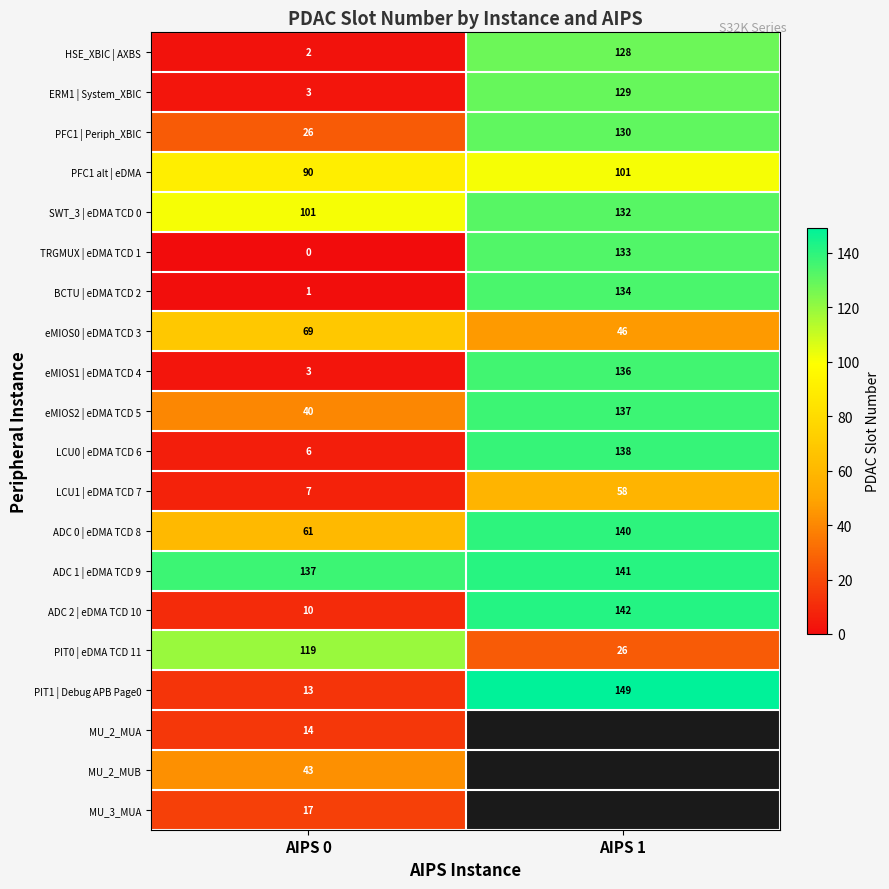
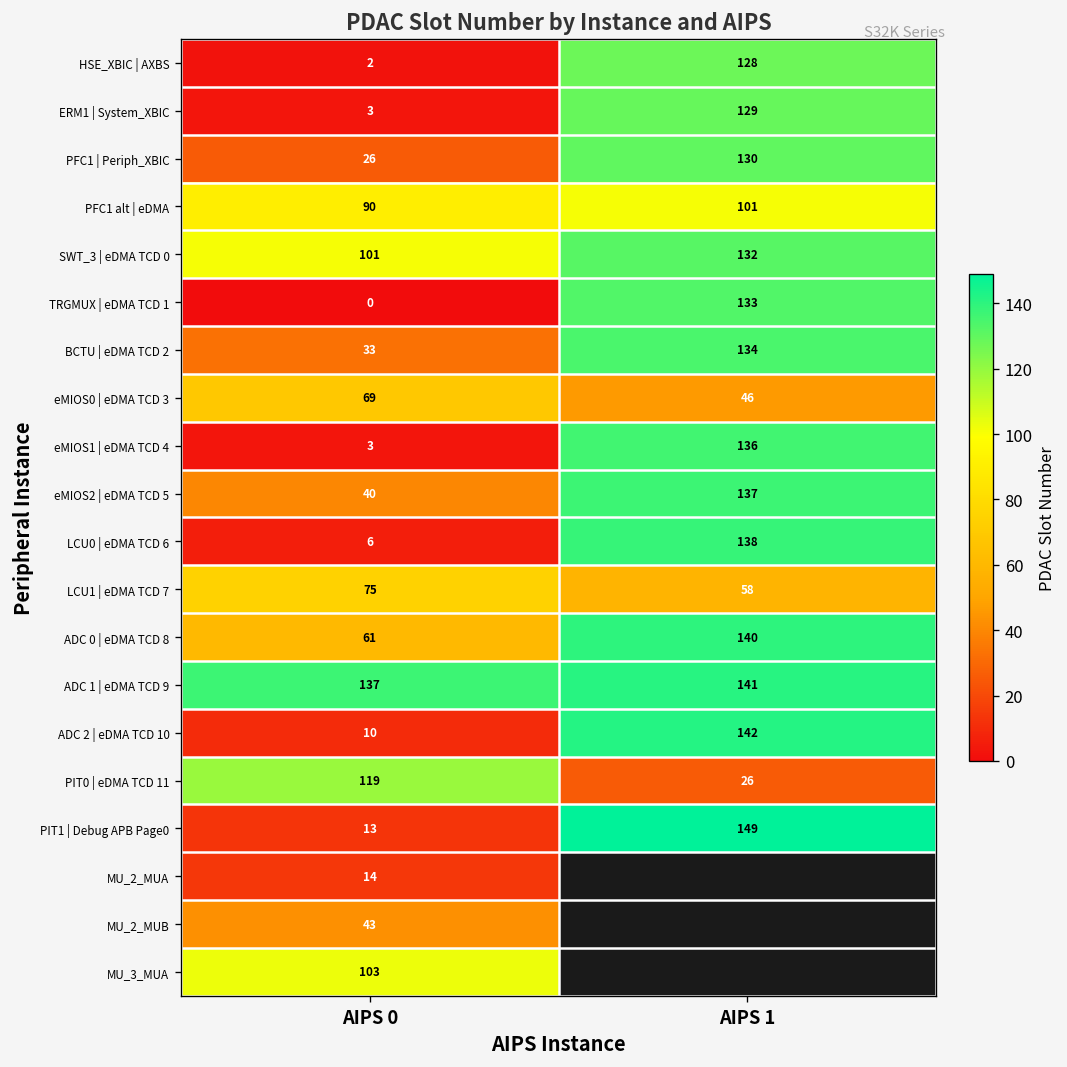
BCTU | eDMA TCD 2, AIPS 0: 1 -> 33
LCU1 | eDMA TCD 7, AIPS 0: 7 -> 75
MU_3_MUA, AIPS 0: 17 -> 103
